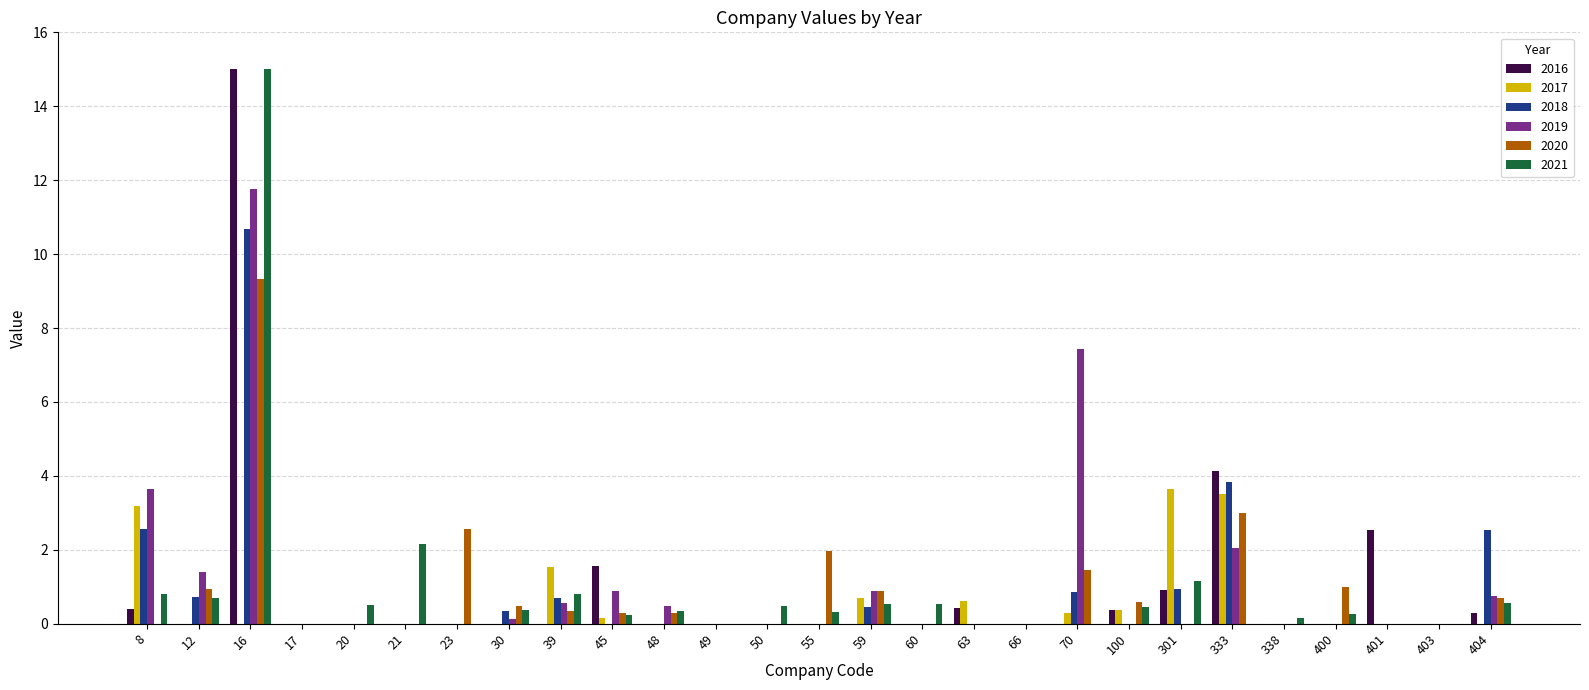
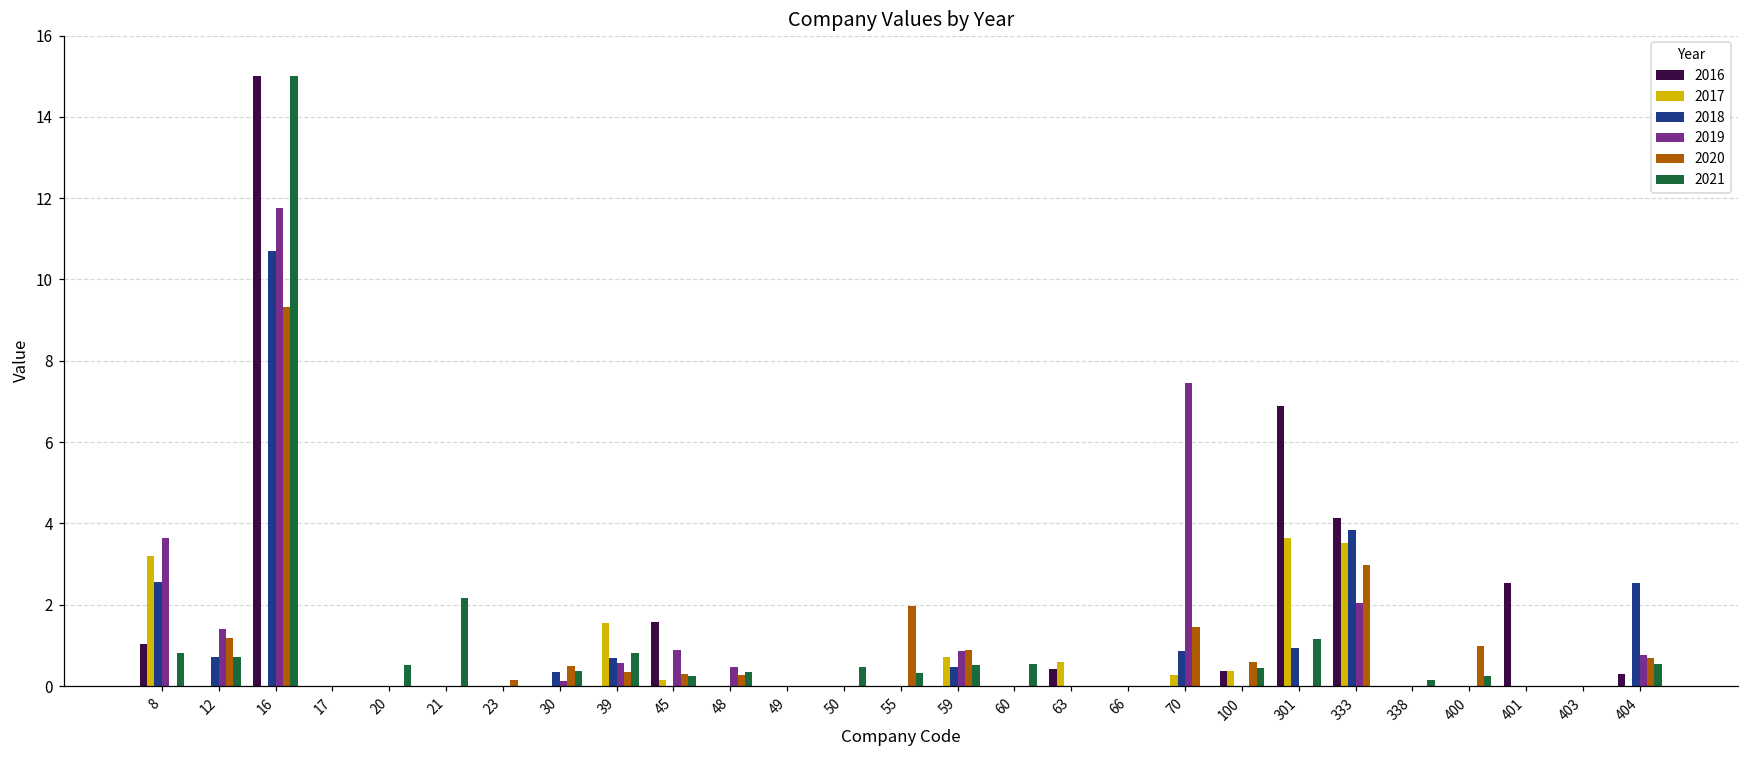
2016, 8: 0.4 -> 1.0
2020, 12: 1.0 -> 1.2
2020, 23: 2.6 -> 0.2
2016, 301: 0.9 -> 6.9
